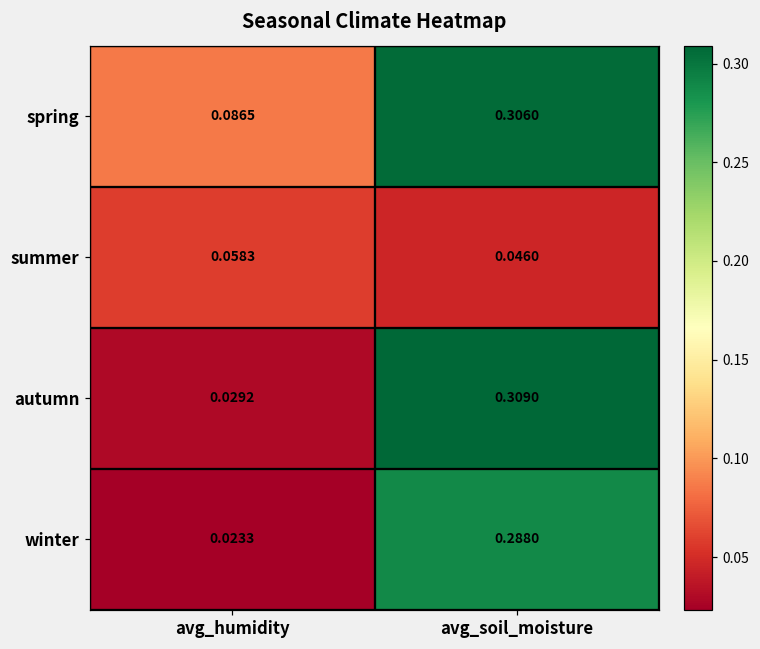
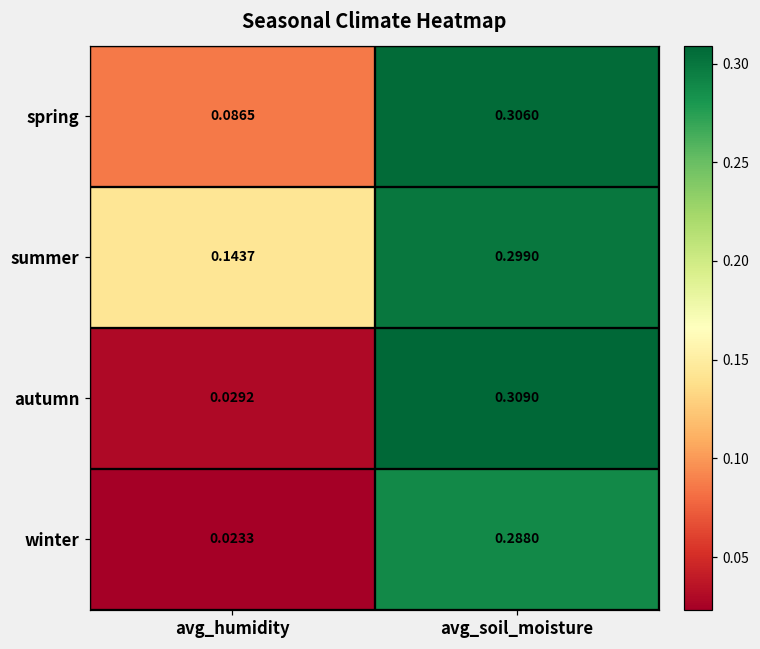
summer, avg_humidity: 0.0583 -> 0.1437
summer, avg_soil_moisture: 0.0460 -> 0.2990
